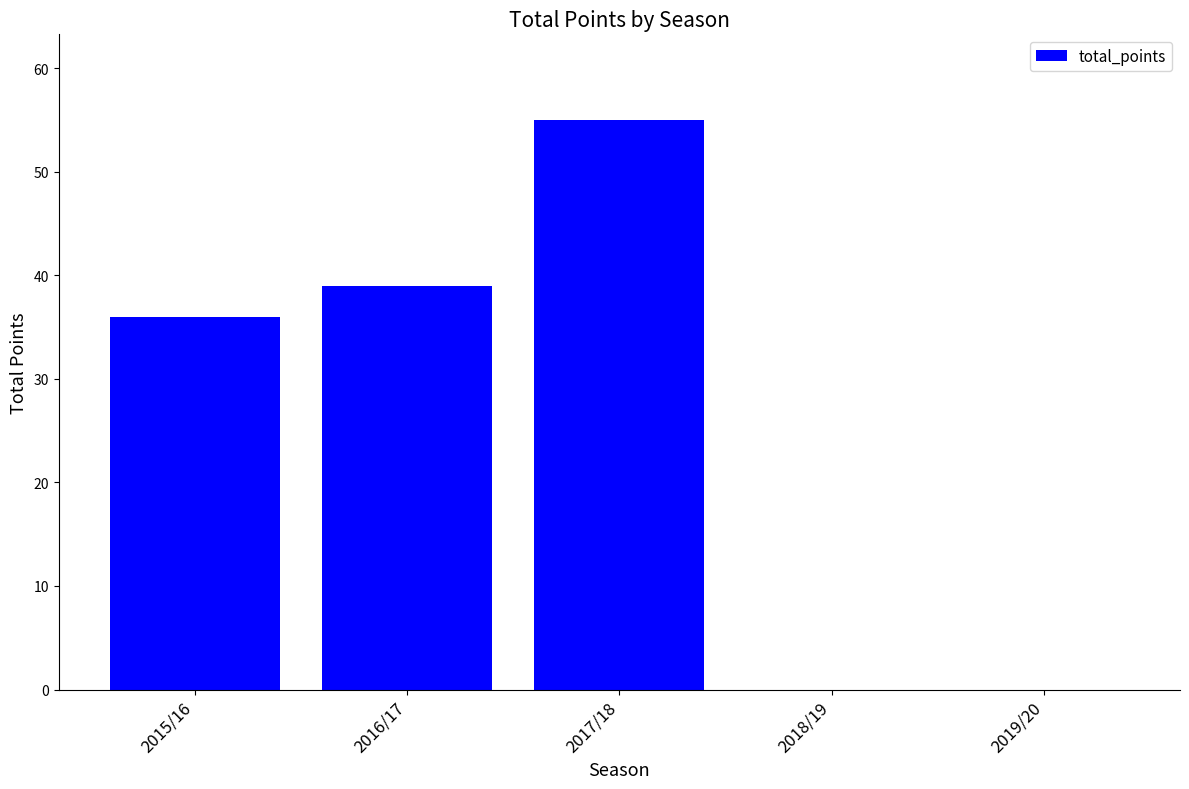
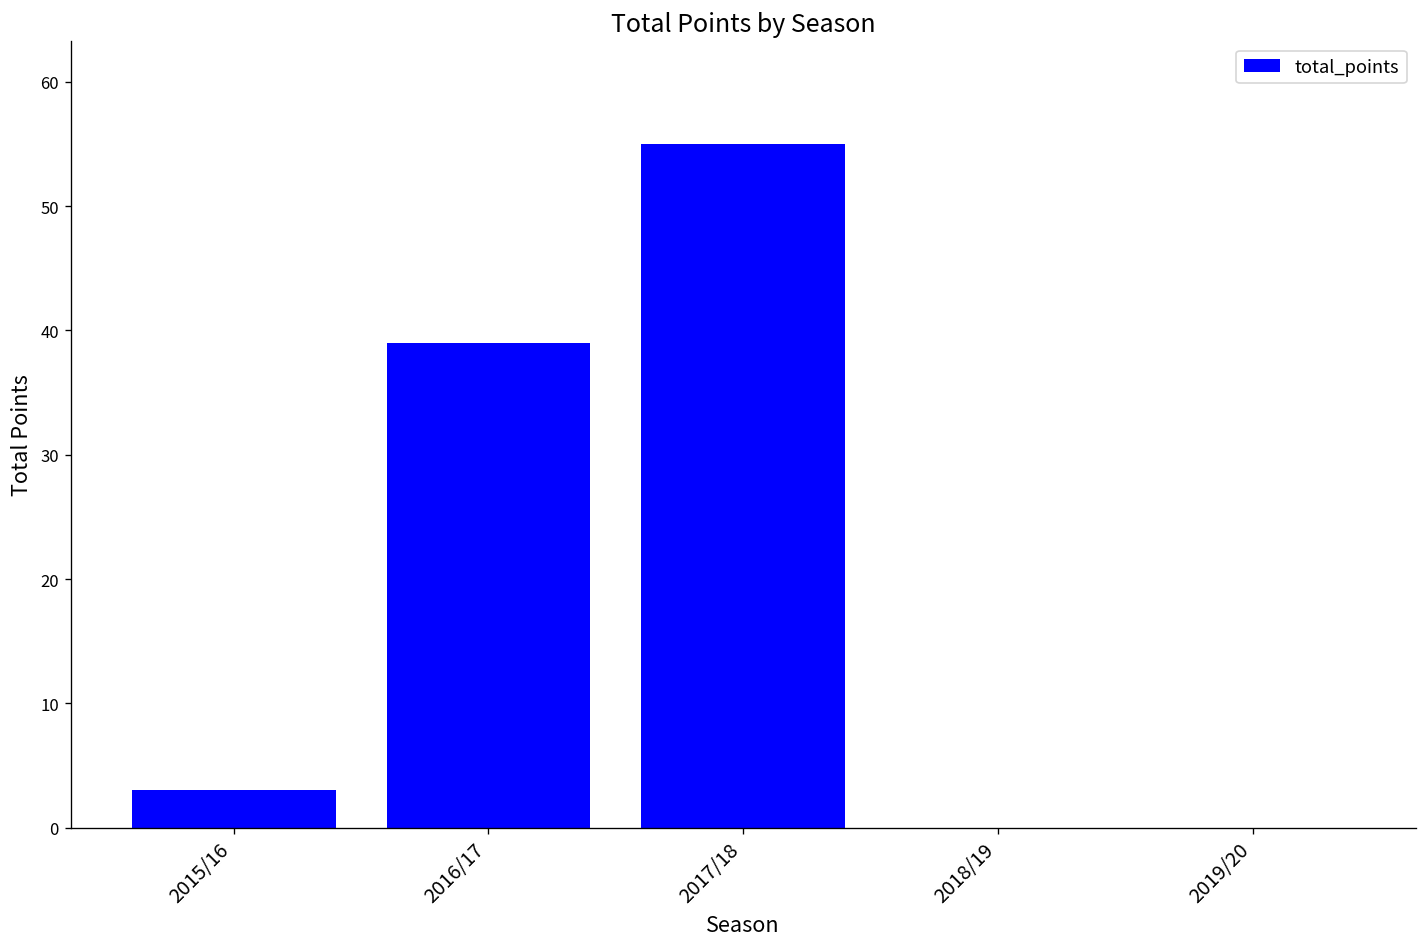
2015/16: 36 -> 3
